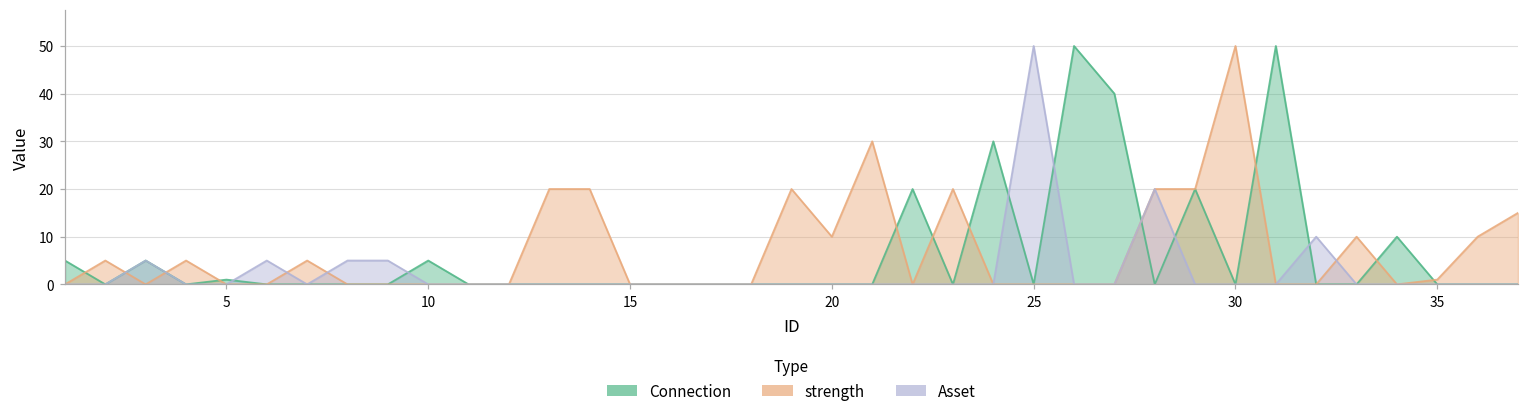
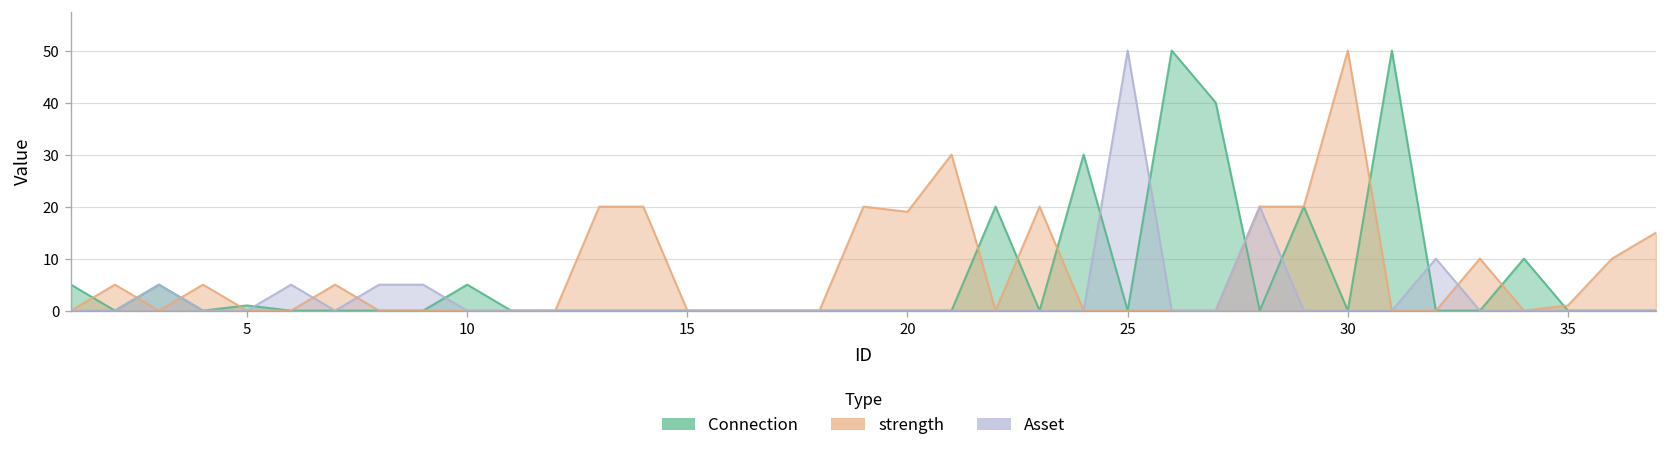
strength, 20: 10 -> 19
